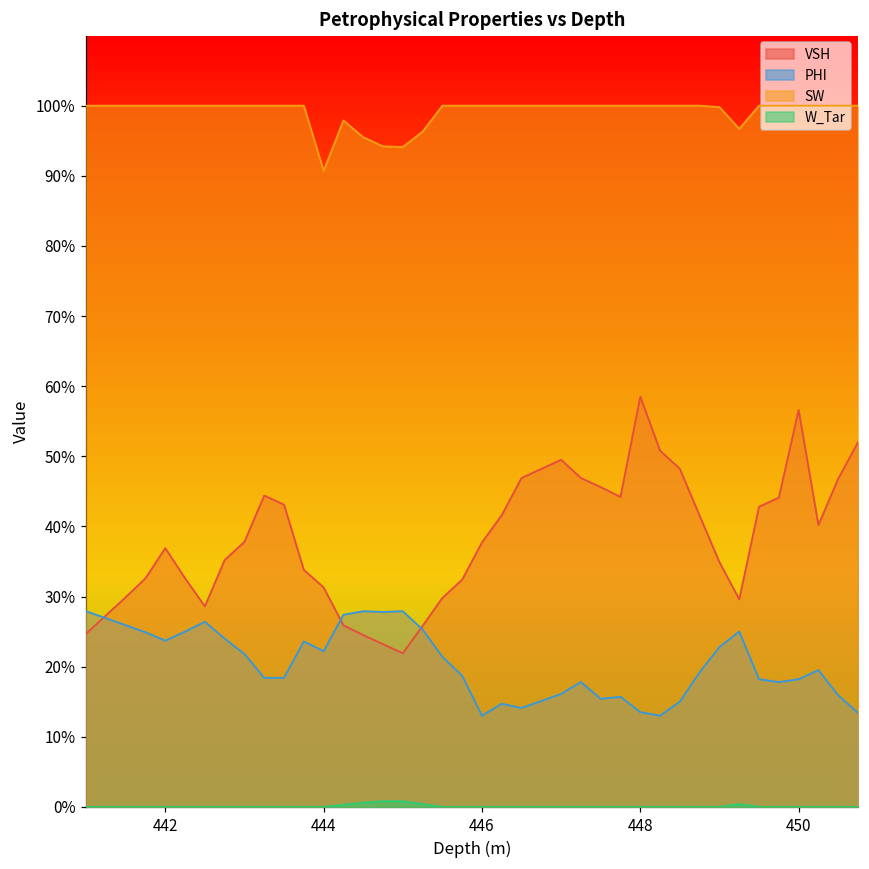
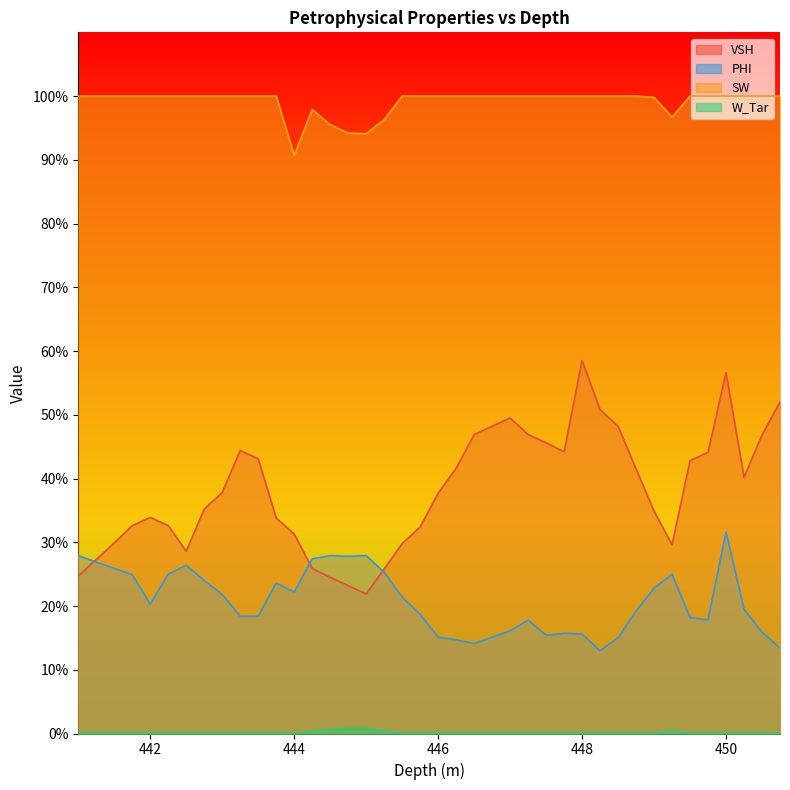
VSH, 442: 37% -> 34%
PHI, 442: 24% -> 20%
PHI, 446: 13% -> 15%
PHI, 448: 14% -> 16%
PHI, 450: 18% -> 32%
